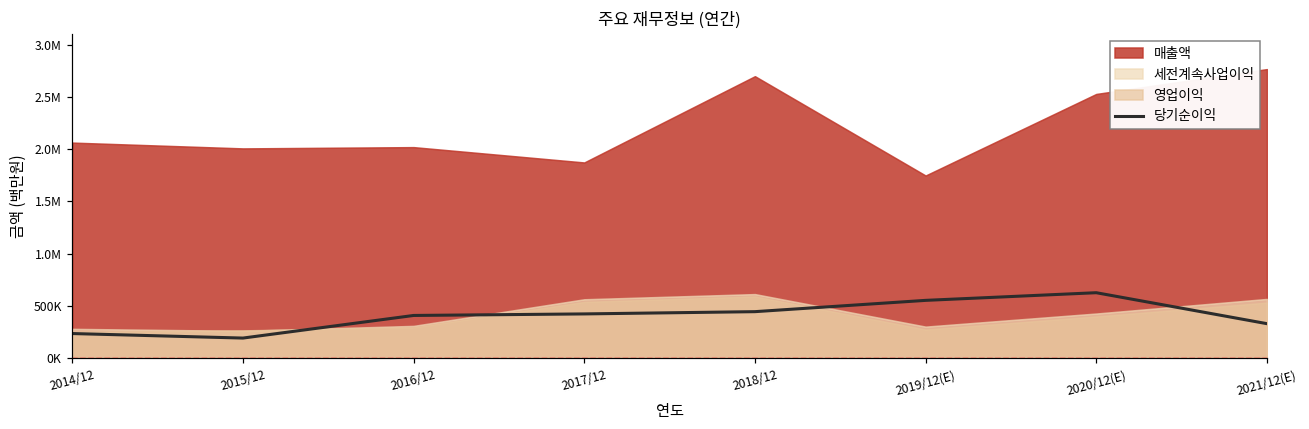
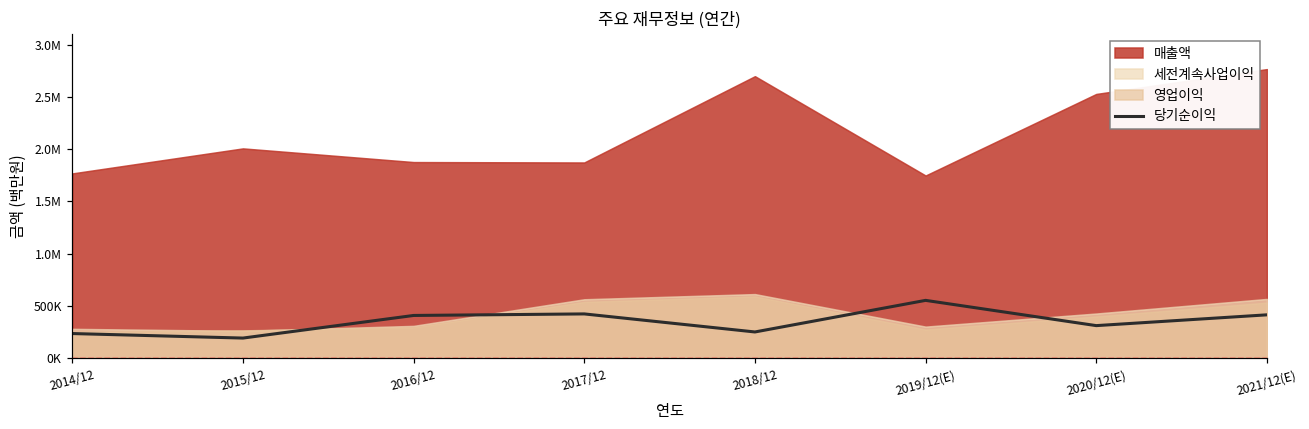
매출액, 2014/12: 2100000 -> 1800000
매출액, 2016/12: 2000000 -> 1900000
당기순이익, 2018/12: 400000 -> 200000
당기순이익, 2020/12(E): 600000 -> 300000
당기순이익, 2021/12(E): 300000 -> 400000
